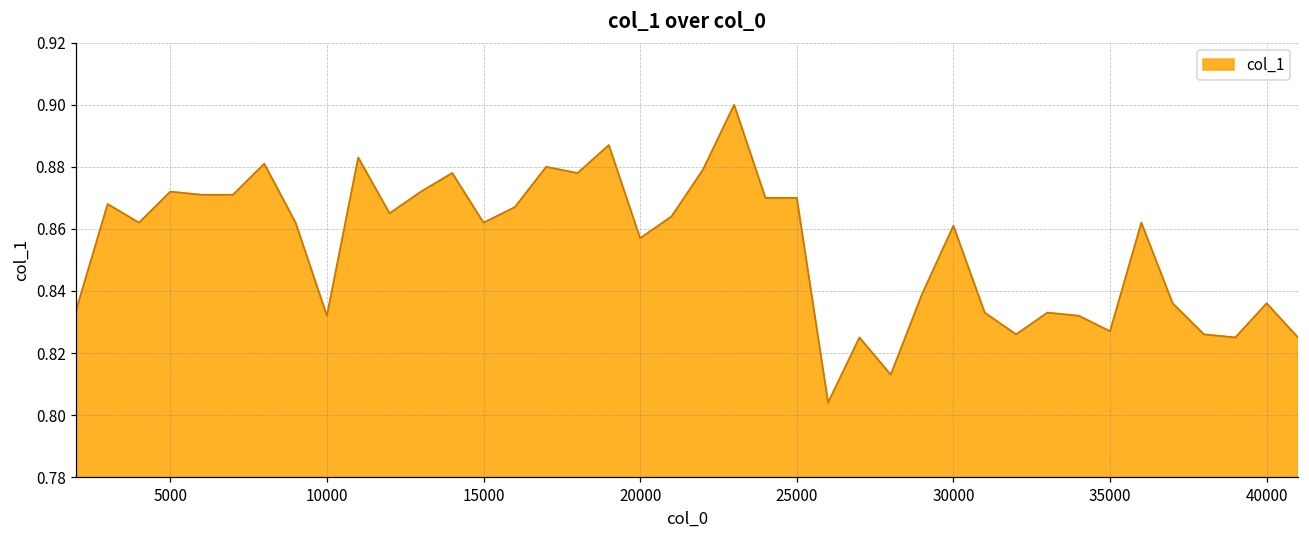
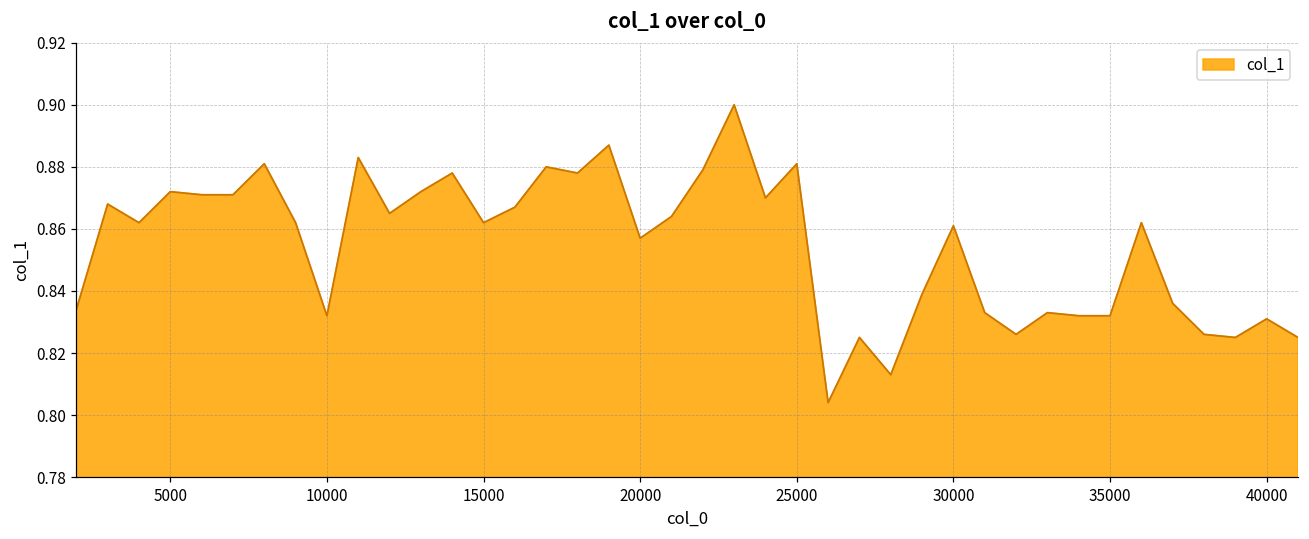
25000: 0.870 -> 0.881
35000: 0.827 -> 0.832
40000: 0.836 -> 0.831
